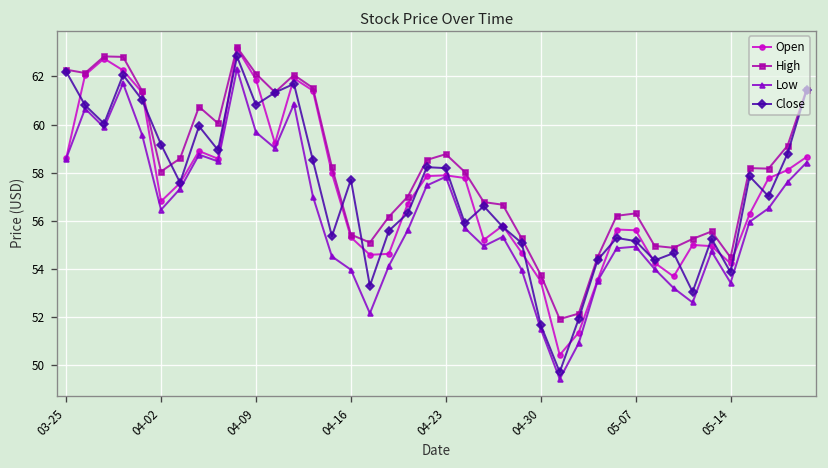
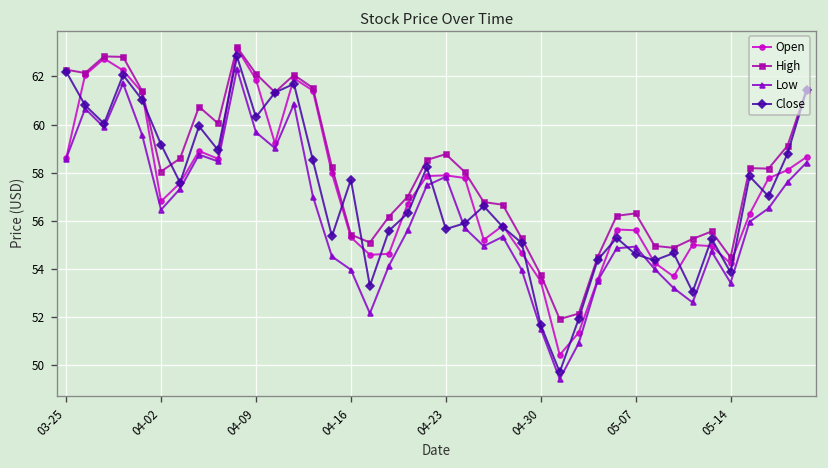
Close, 04-09: 60.8 -> 60.3
Close, 04-23: 58.2 -> 55.7
Close, 05-07: 55.2 -> 54.6
